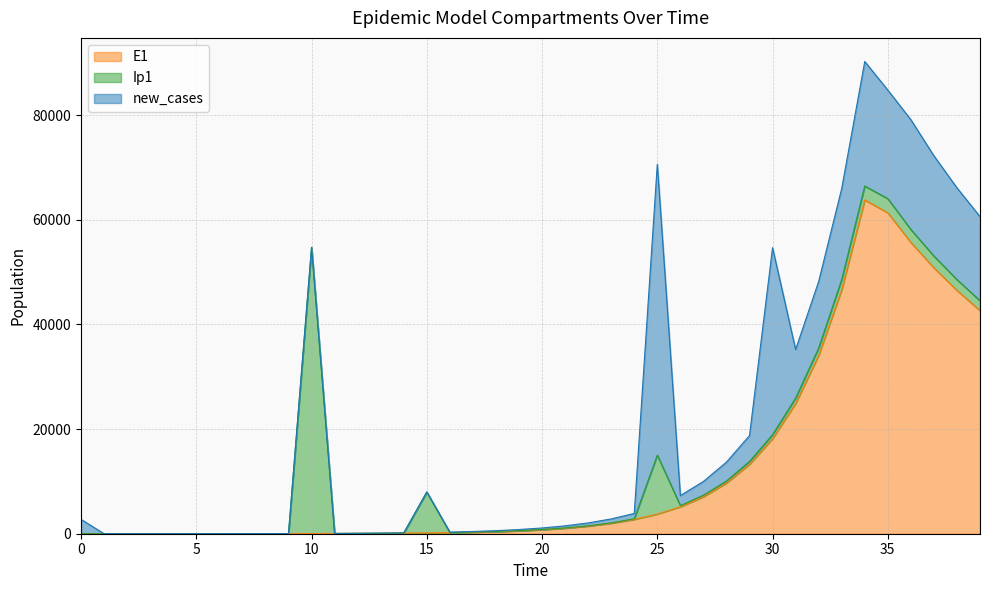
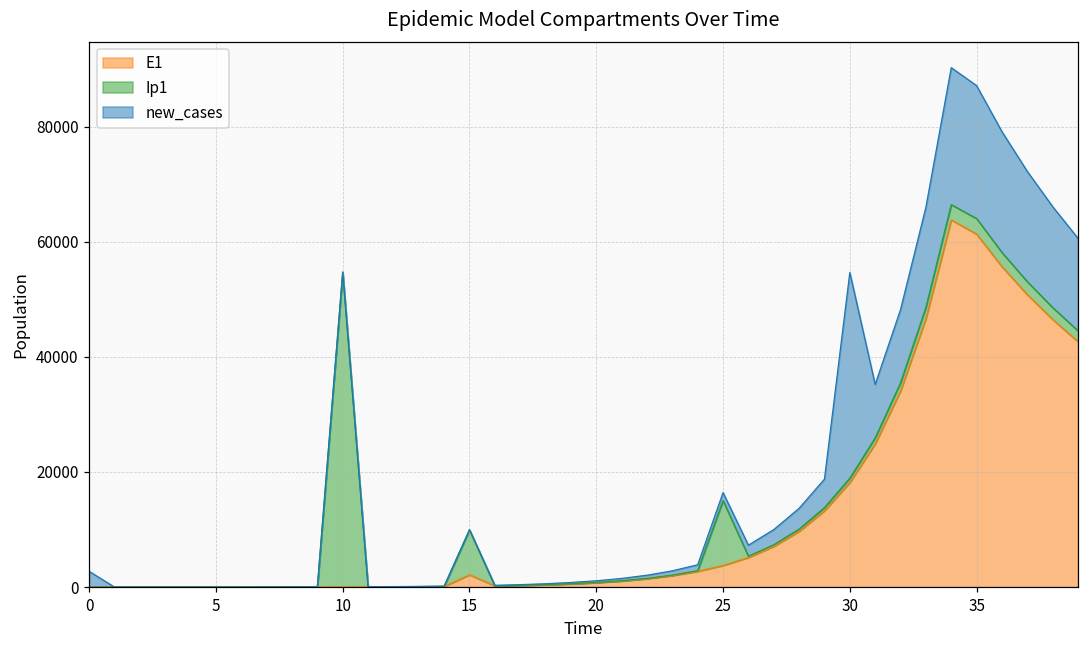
E1, 15: 0 -> 2000
new_cases, 25: 56000 -> 1000
new_cases, 35: 21000 -> 23000
